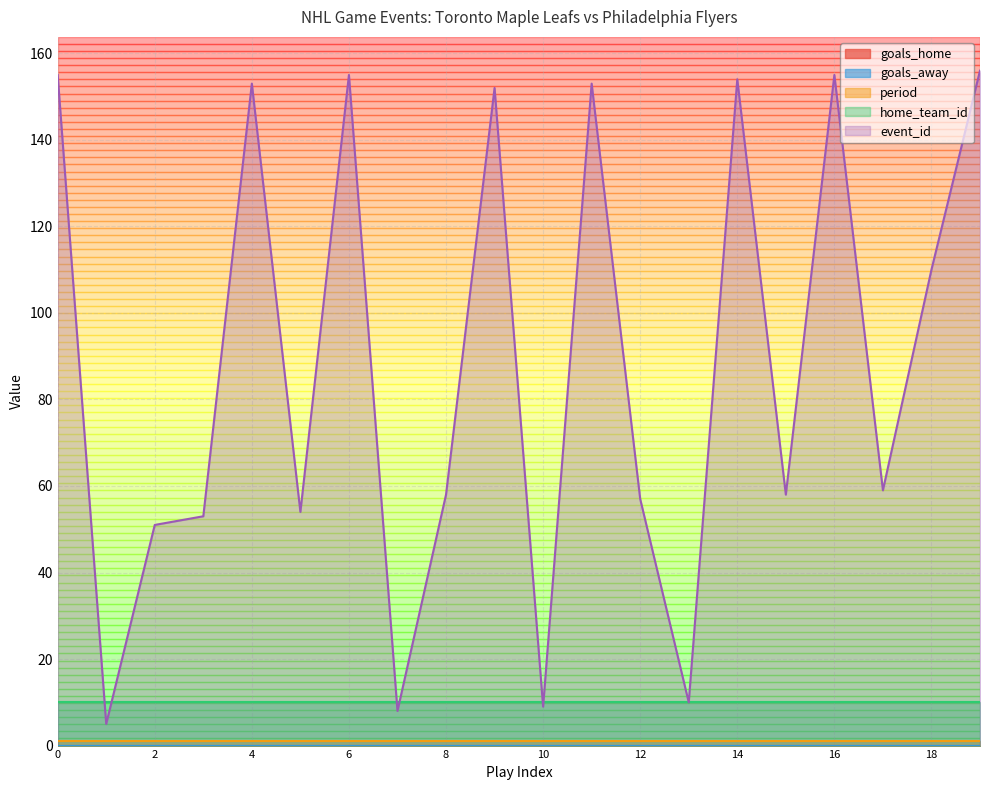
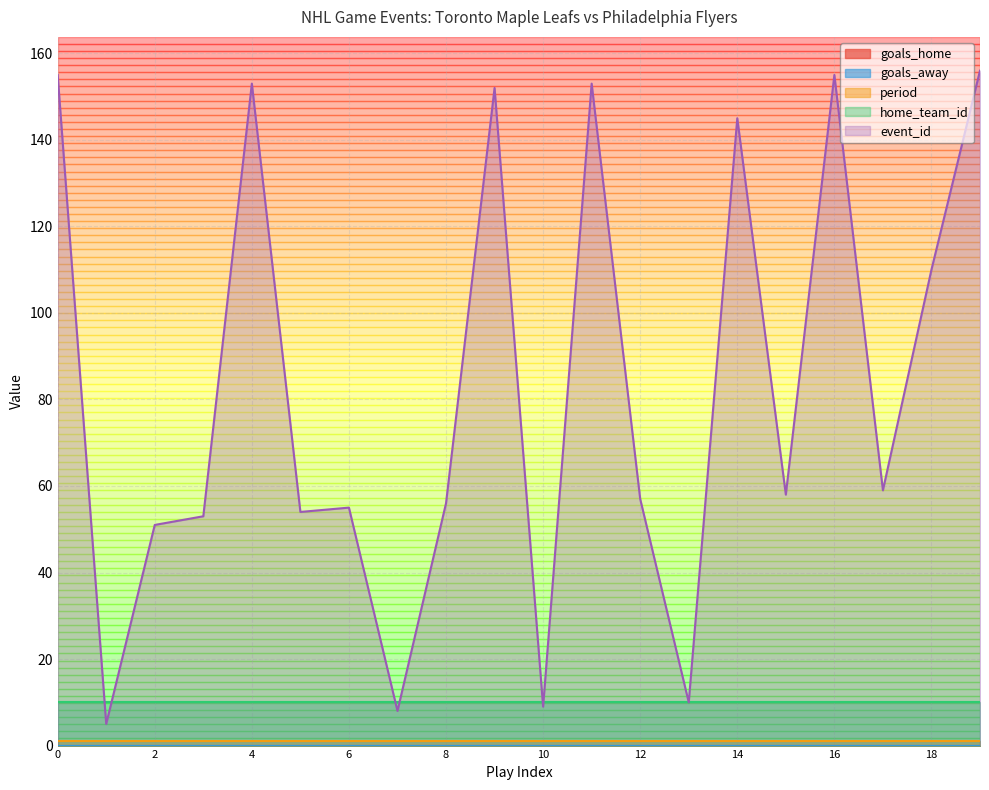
event_id, 6: 155 -> 55
event_id, 8: 58 -> 56
event_id, 14: 154 -> 145
